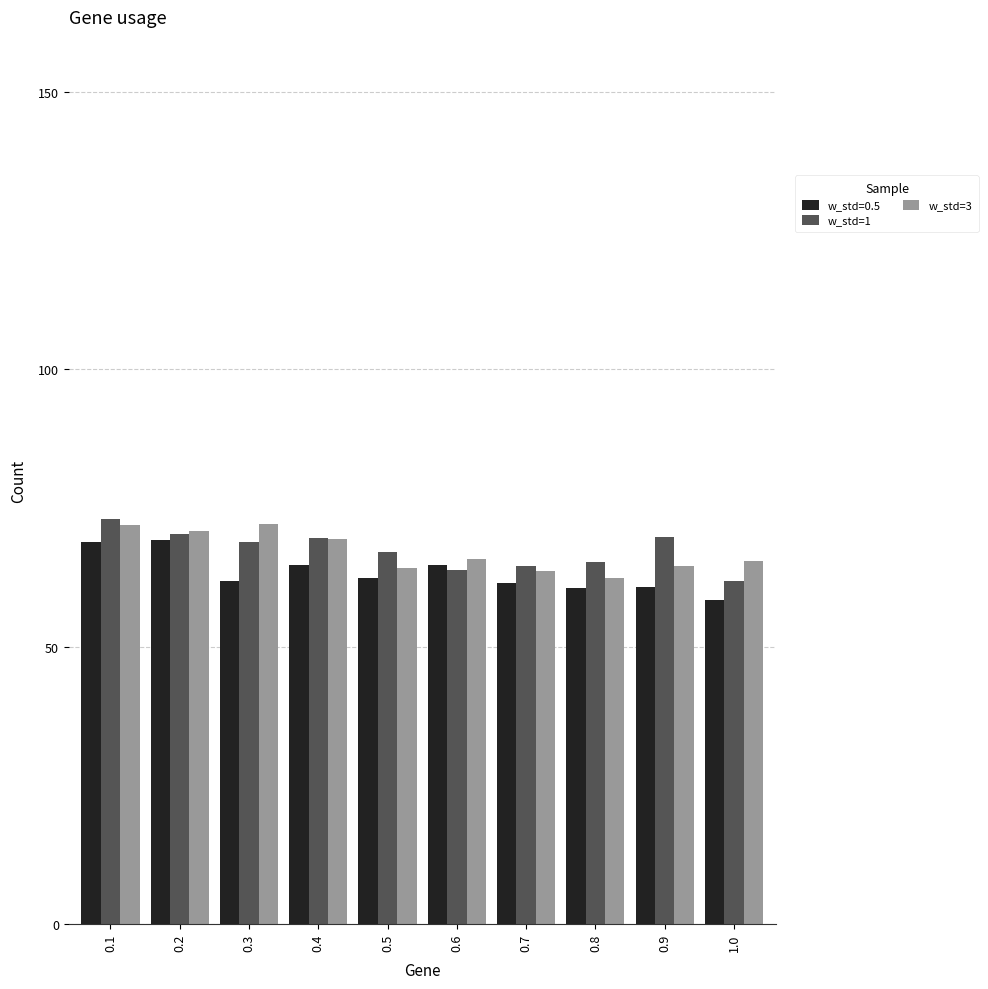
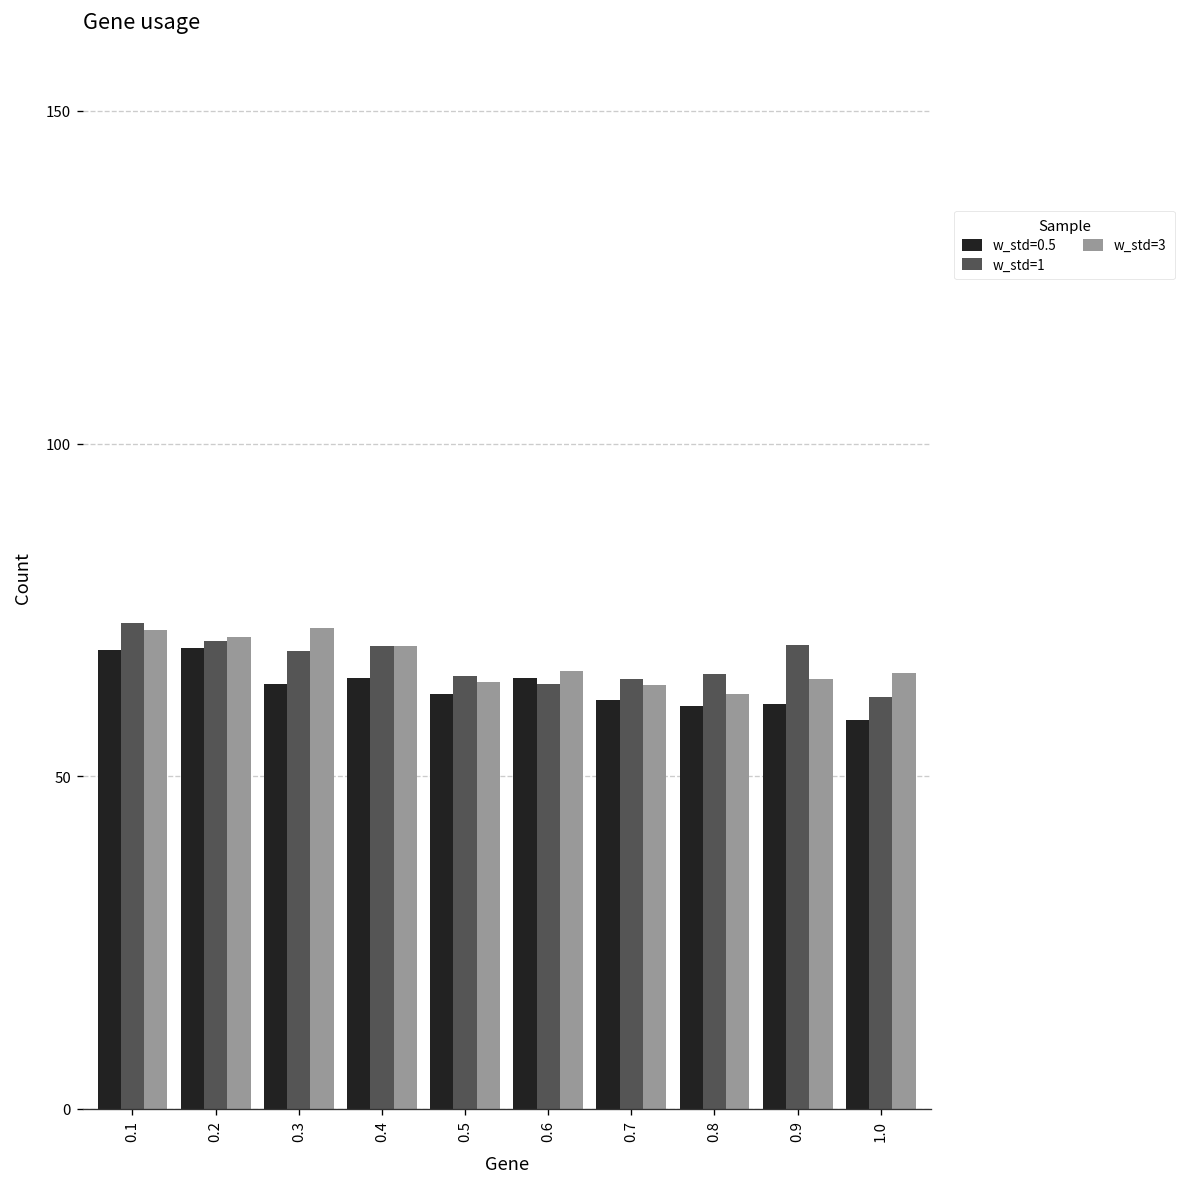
w_std=0.5, 0.3: 62 -> 64
w_std=1, 0.5: 67 -> 65
